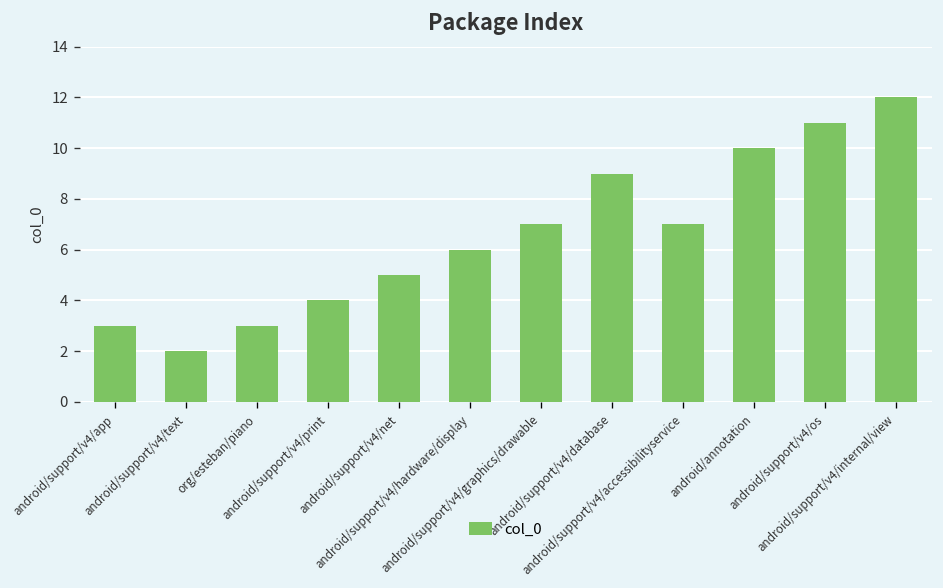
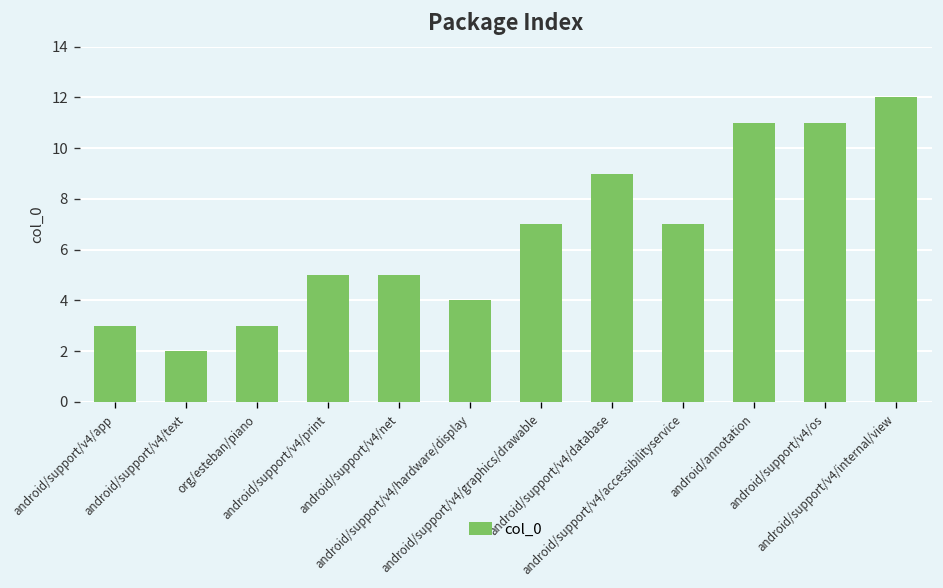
android/support/v4/print: 4 -> 5
android/support/v4/hardware/display: 6 -> 4
android/annotation: 10 -> 11
